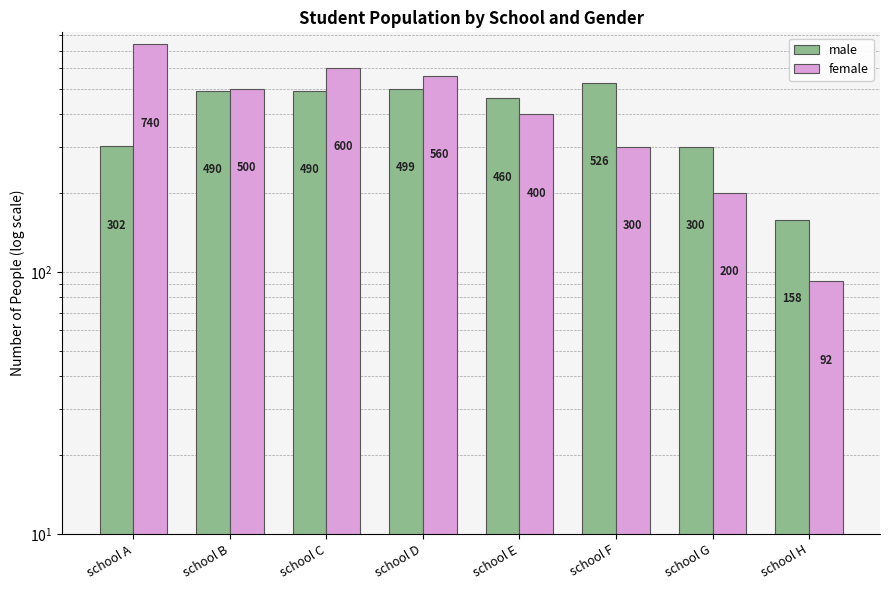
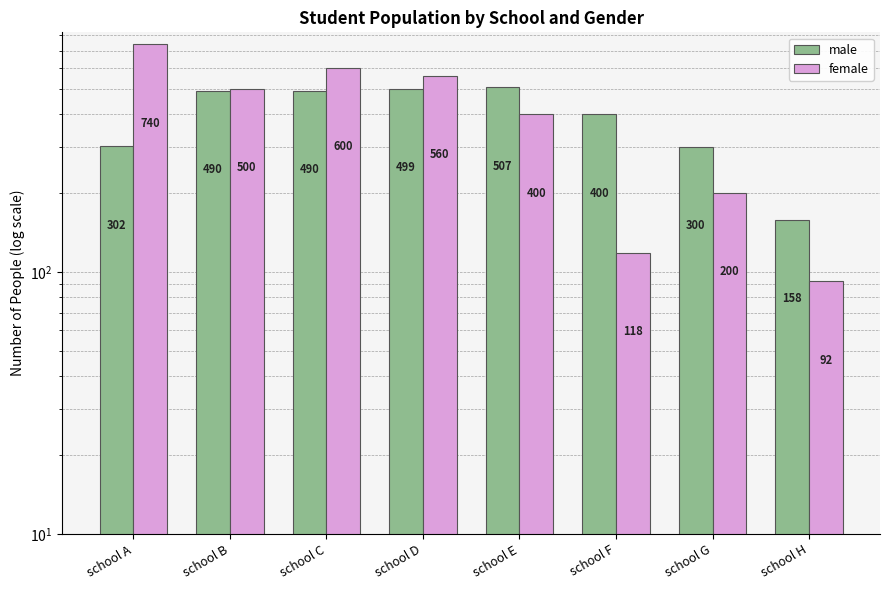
male, school E: 460 -> 507
male, school F: 526 -> 400
female, school F: 300 -> 118
